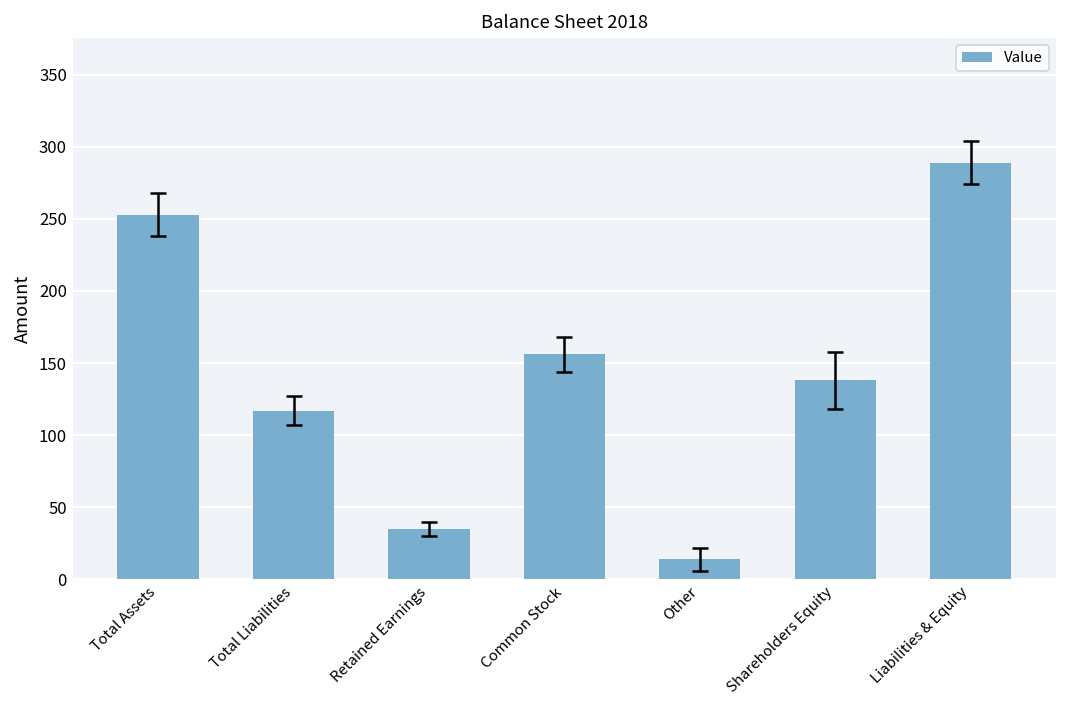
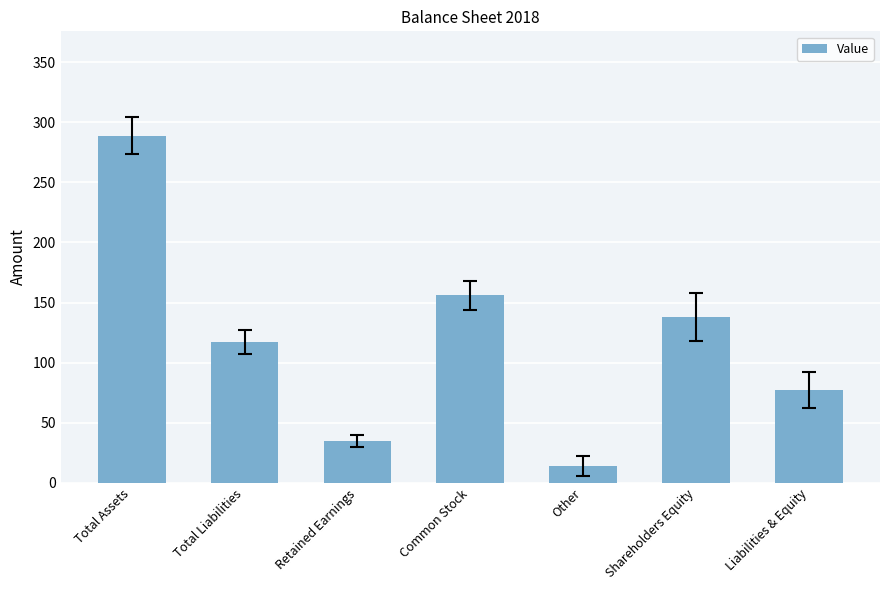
Value, Total Assets: 253 -> 289
Value, Liabilities & Equity: 289 -> 77
